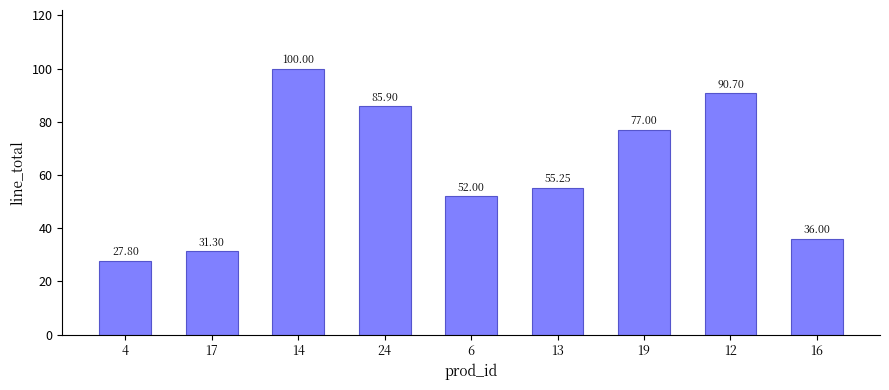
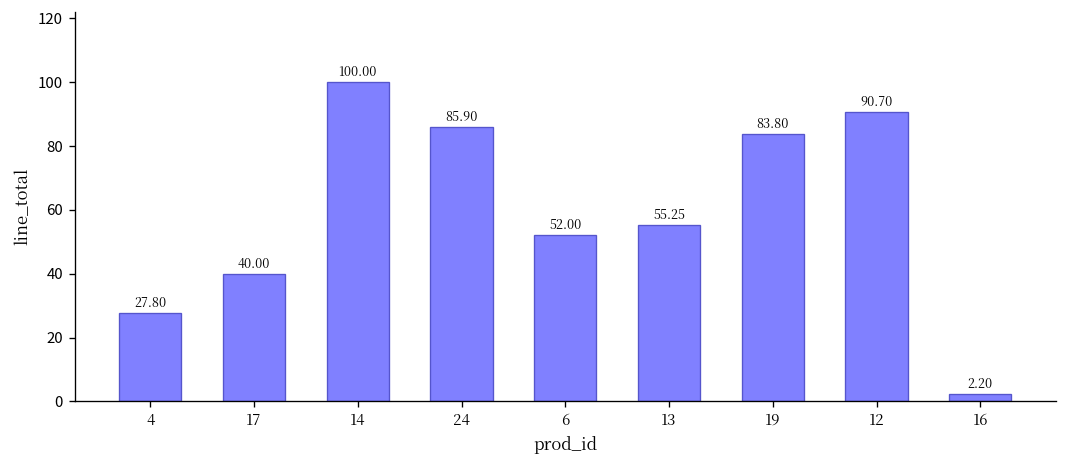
17: 31.30 -> 40.00
19: 77.00 -> 83.80
16: 36.00 -> 2.20
